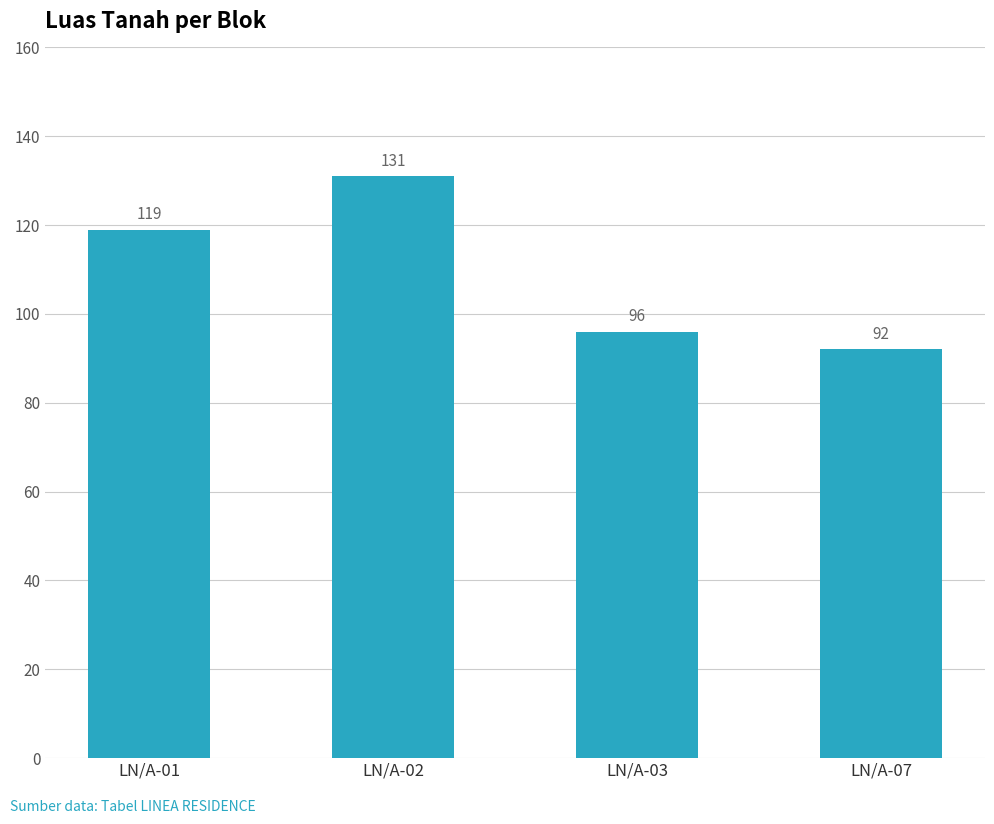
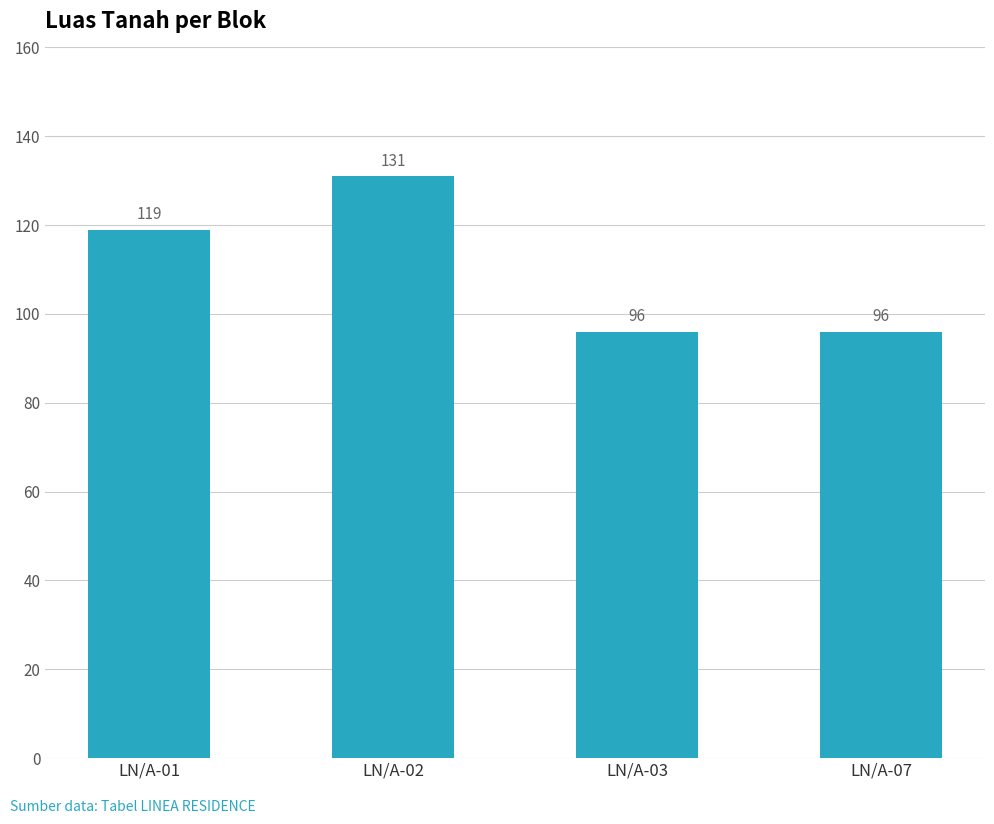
LN/A-07: 92 -> 96
